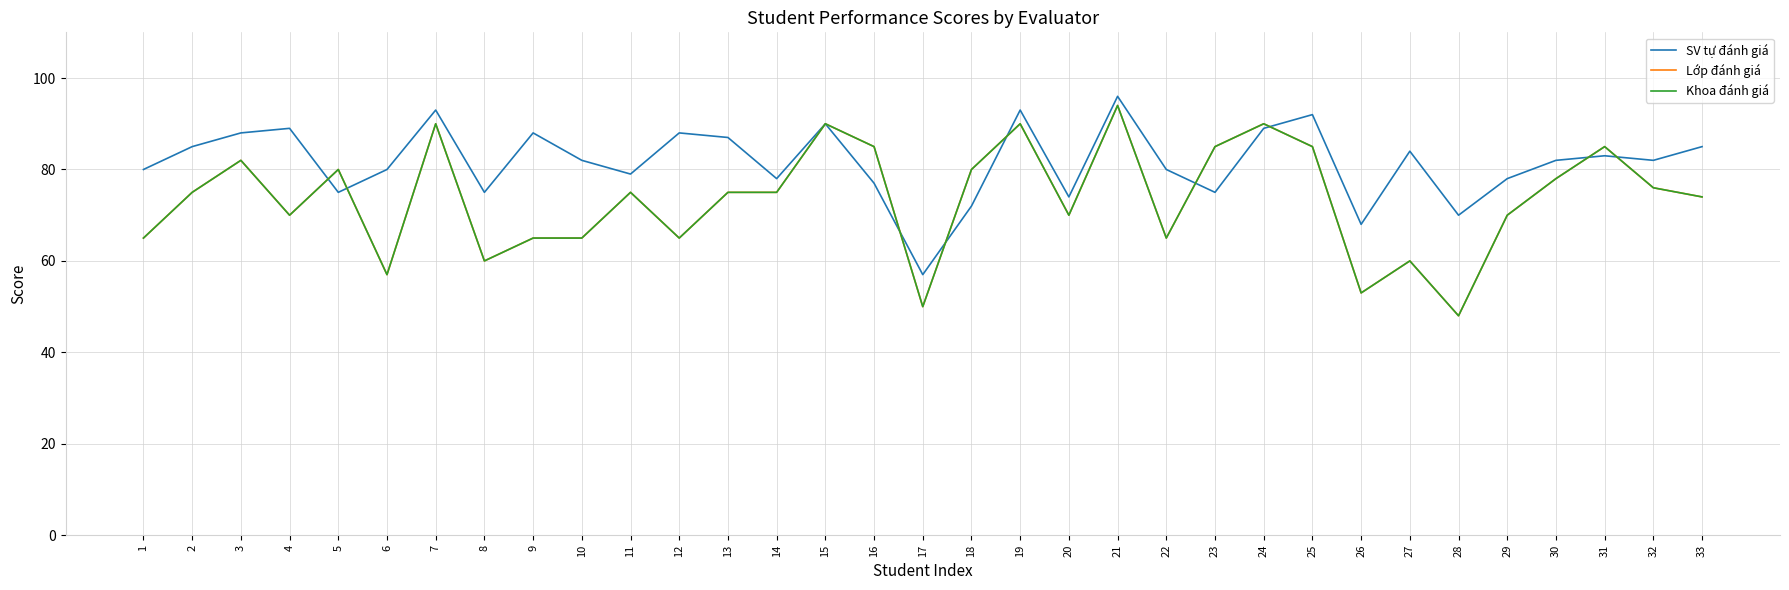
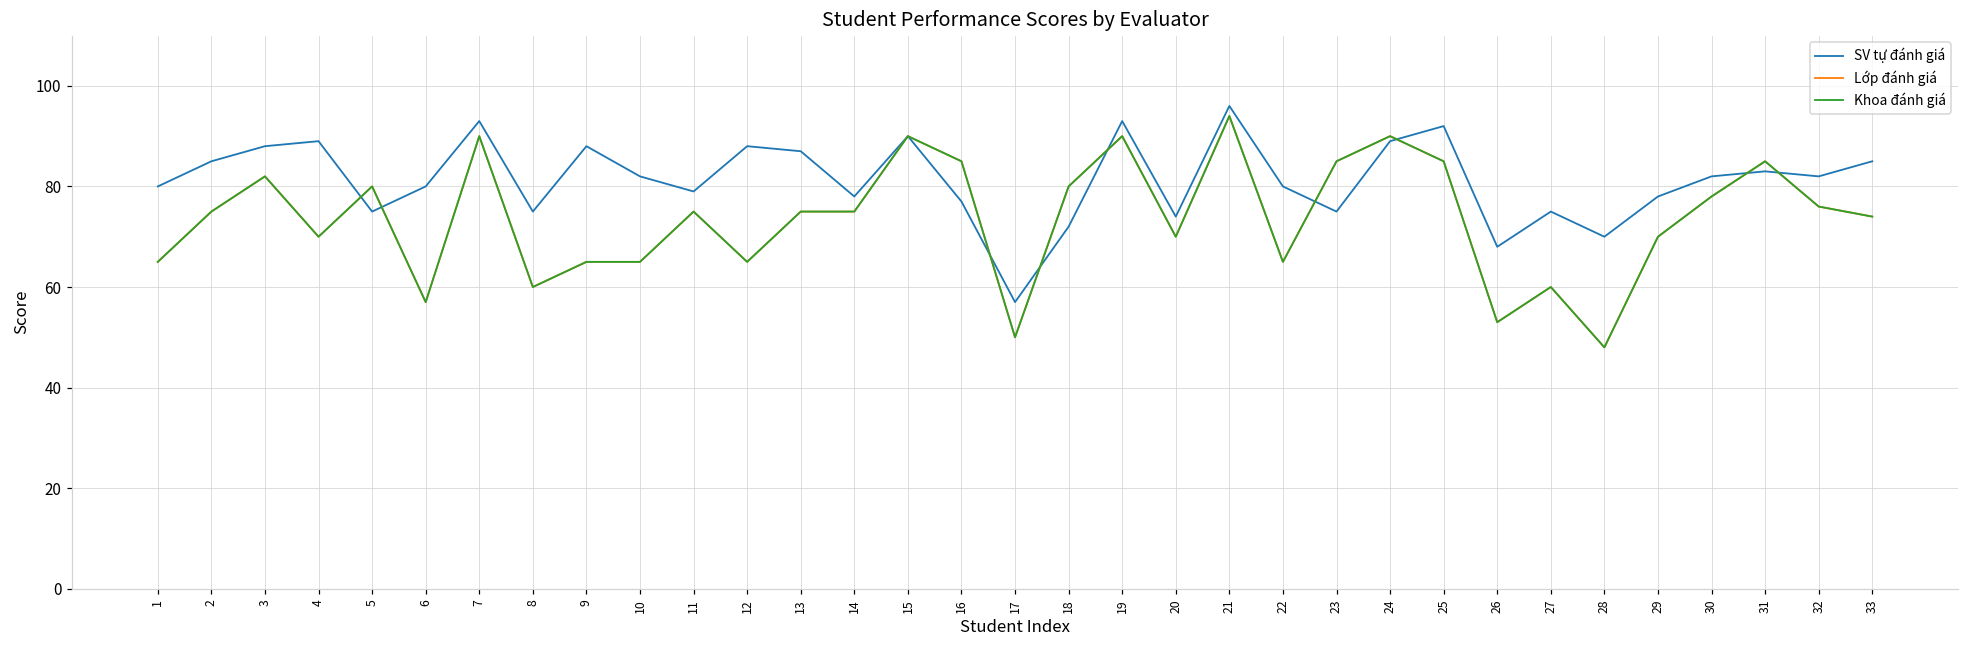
SV tự đánh giá, 27: 84 -> 75
